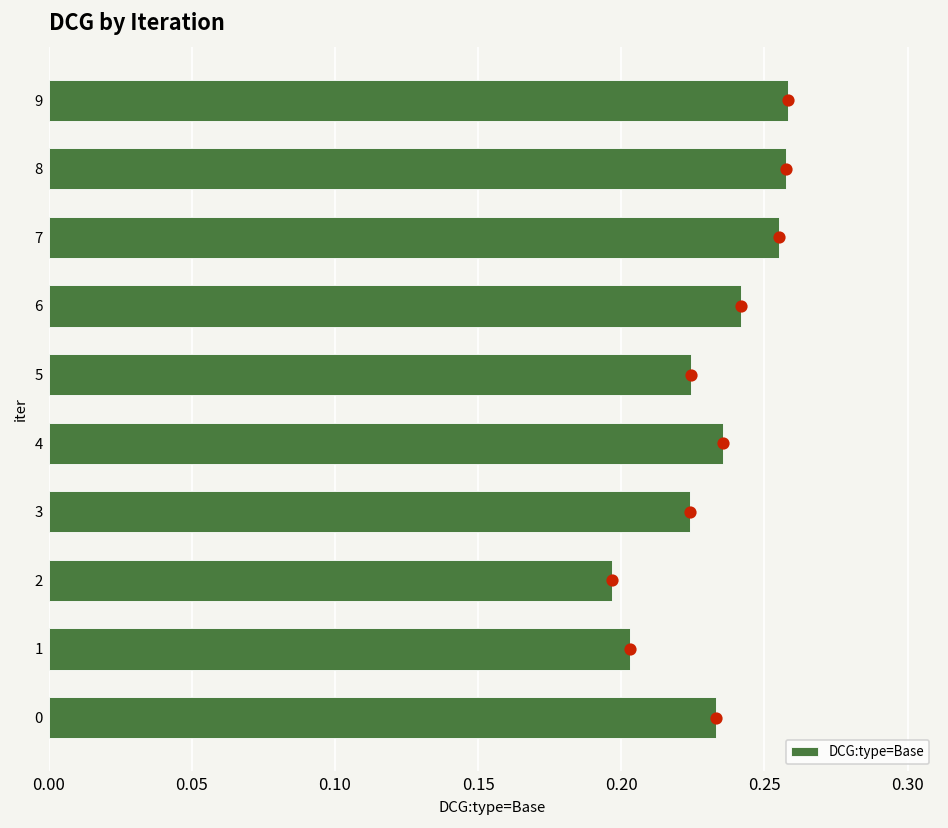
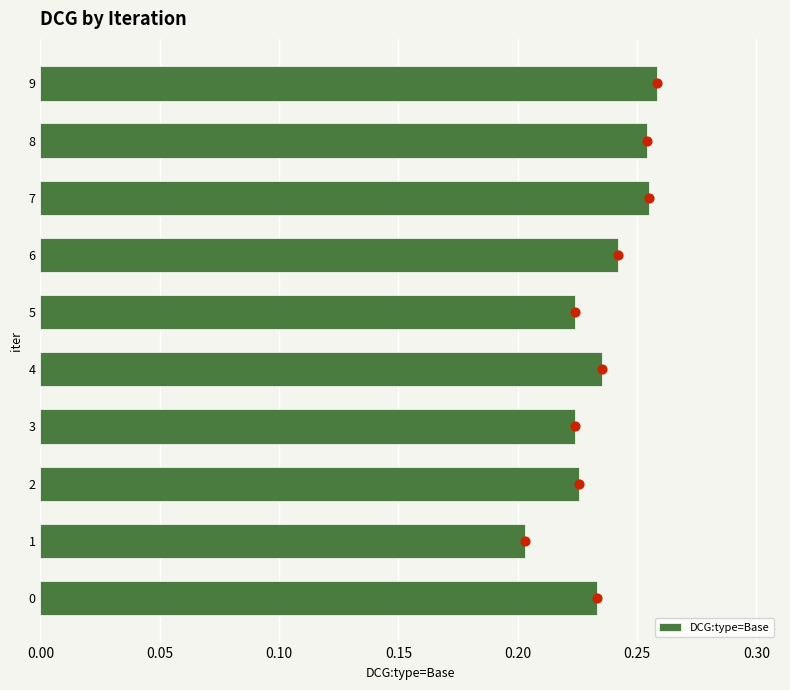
DCG:type=Base, 8: 0.258 -> 0.254
DCG:type=Base, 2: 0.197 -> 0.226
